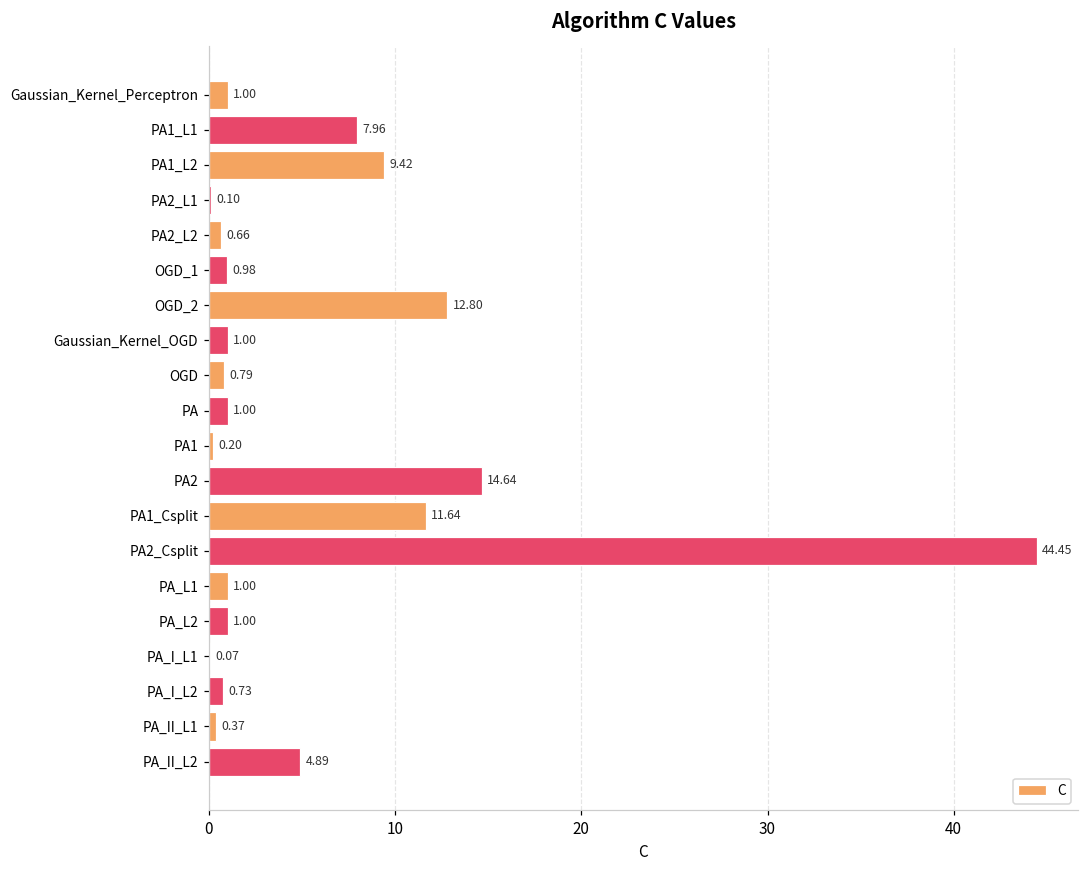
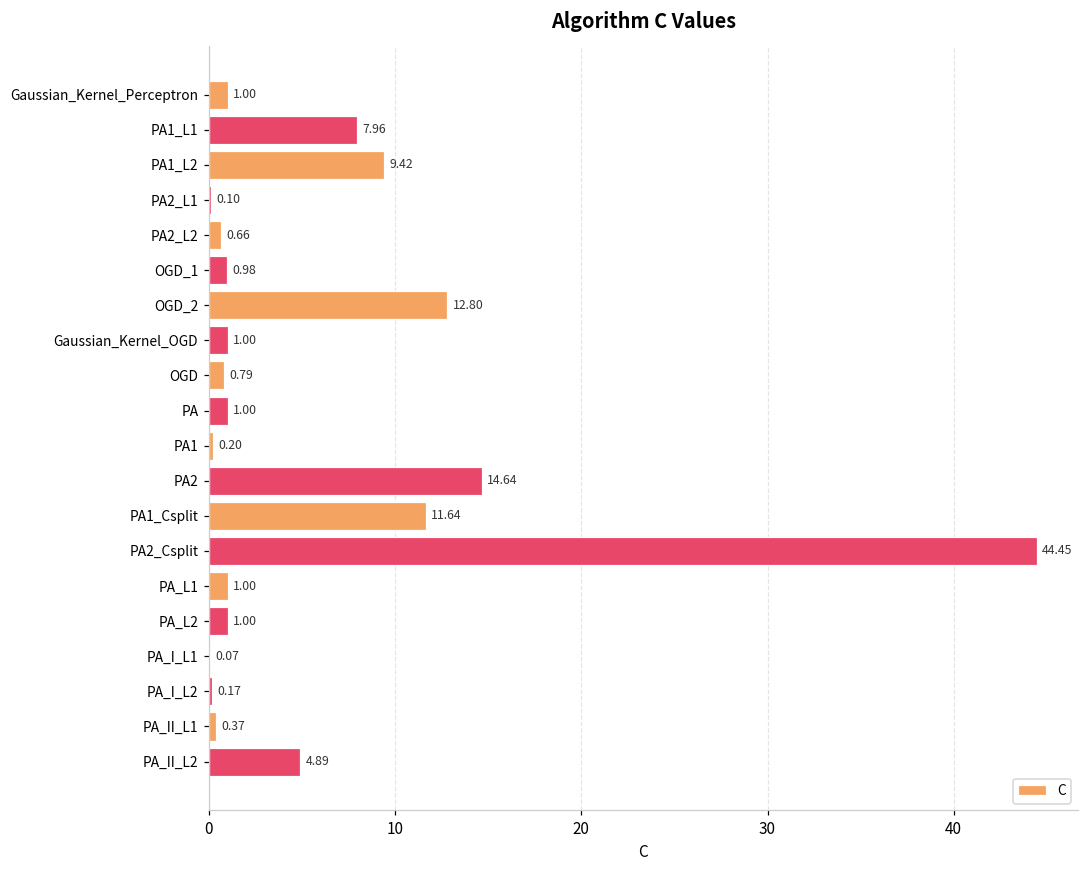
PA_I_L2: 0.73 -> 0.17
